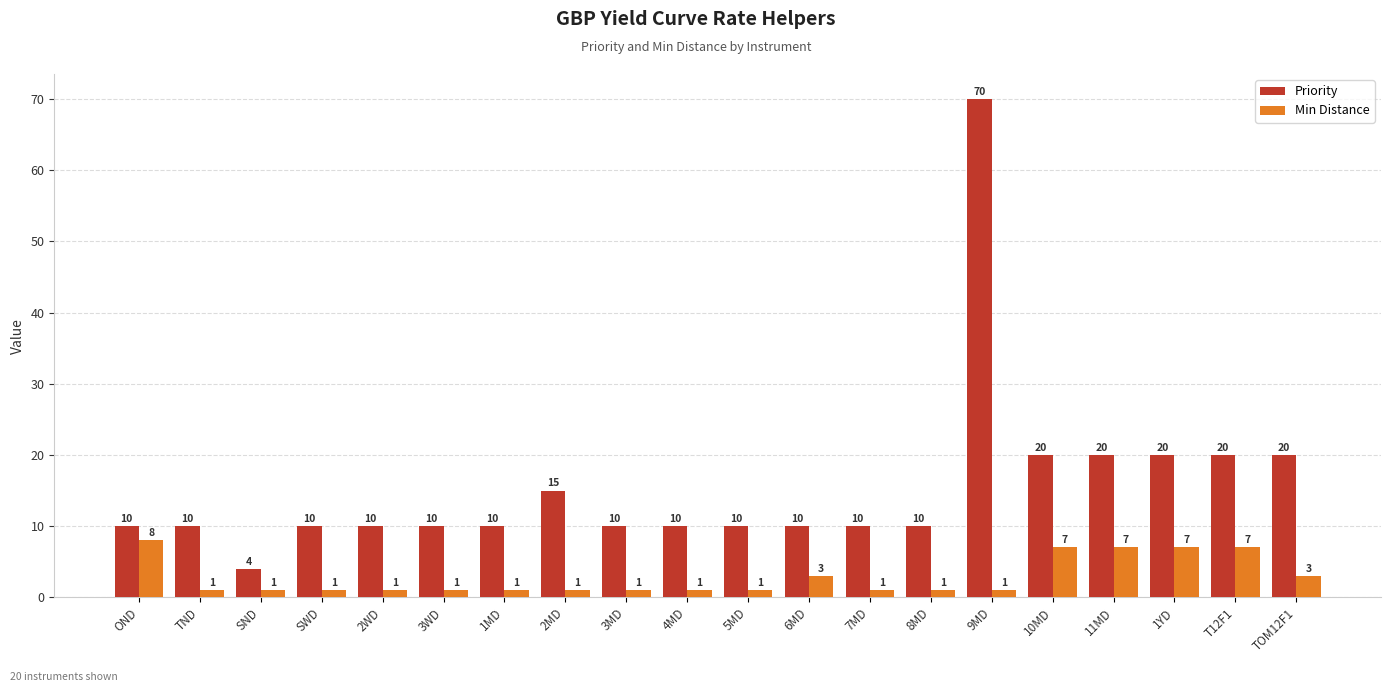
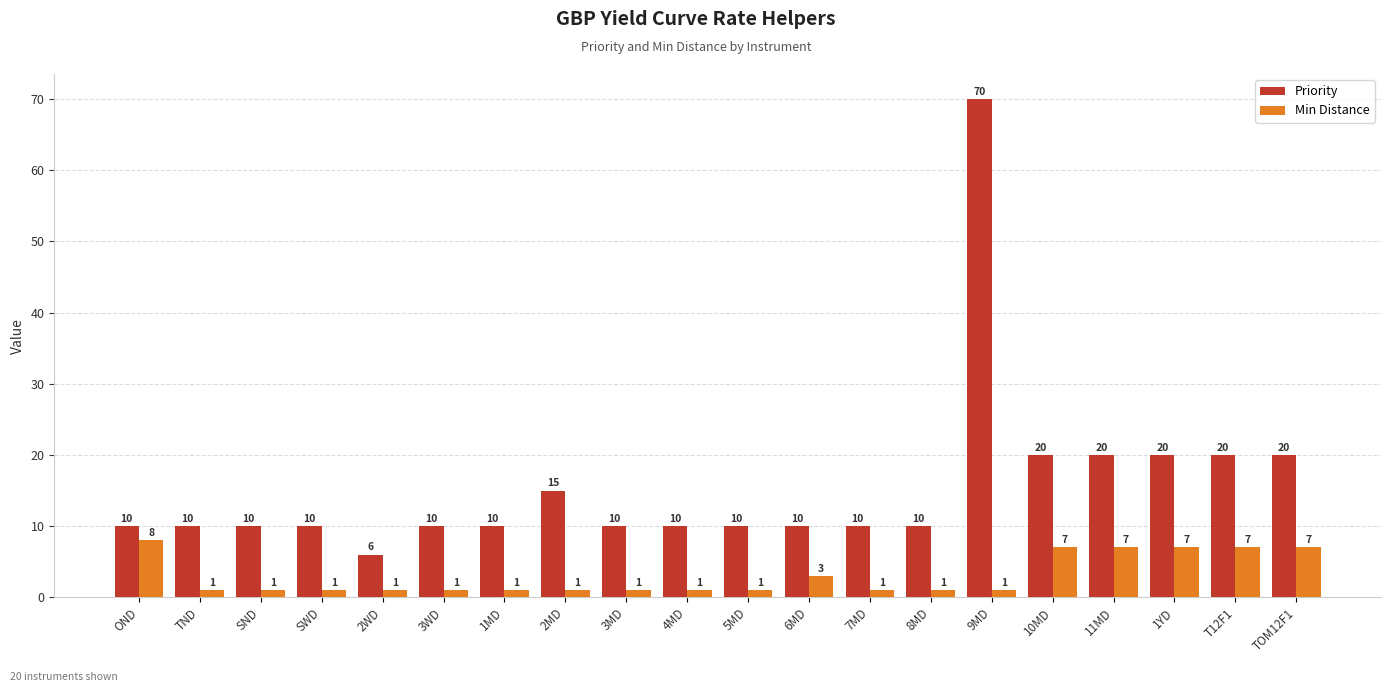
Priority, SND: 4 -> 10
Priority, 2WD: 10 -> 6
Min Distance, TOM12F1: 3 -> 7
